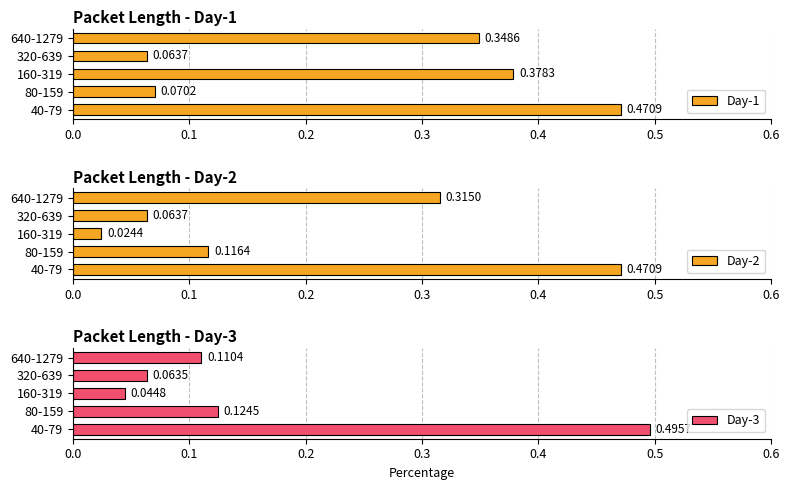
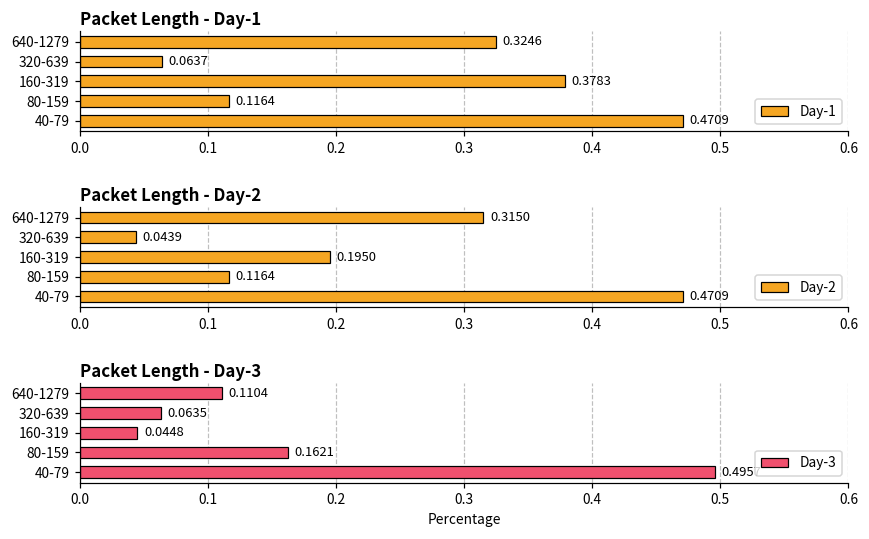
Packet Length - Day-1, 640-1279: 0.3486 -> 0.3246
Packet Length - Day-1, 80-159: 0.0702 -> 0.1164
Packet Length - Day-2, 320-639: 0.0637 -> 0.0439
Packet Length - Day-2, 160-319: 0.0244 -> 0.1950
Packet Length - Day-3, 80-159: 0.1245 -> 0.1621
